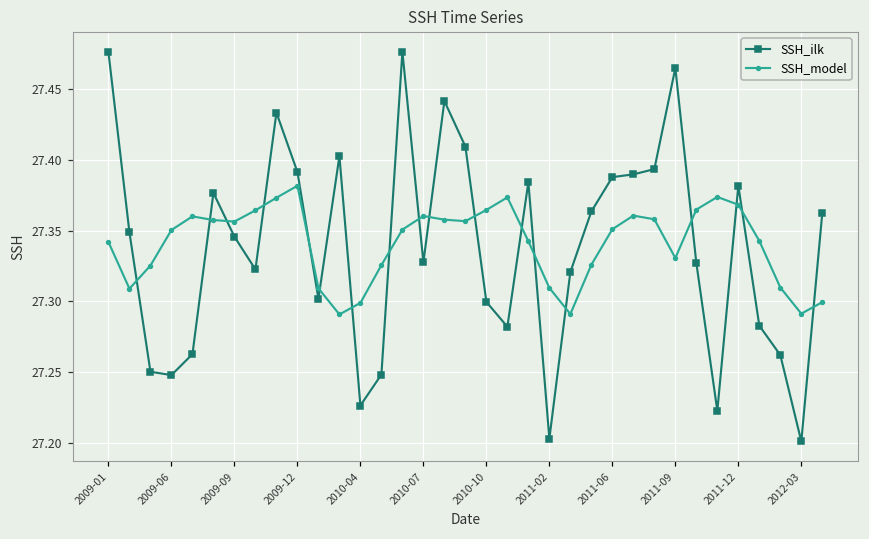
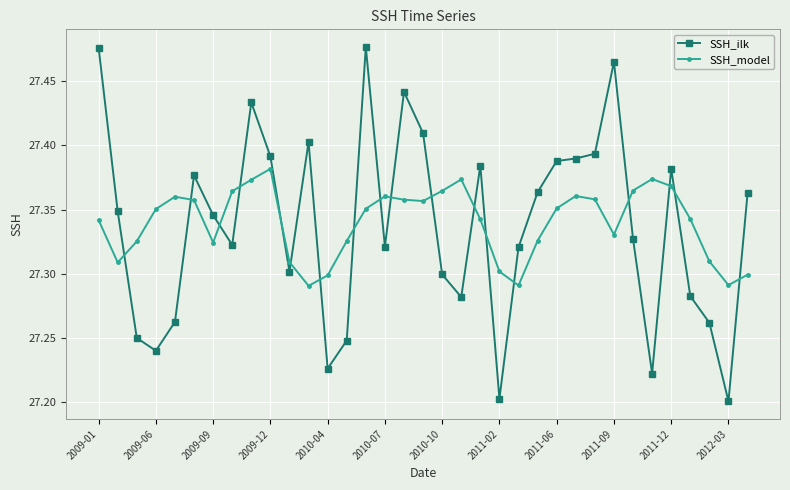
SSH_ilk, 2009-06: 27.248 -> 27.240
SSH_model, 2009-09: 27.356 -> 27.324
SSH_ilk, 2010-07: 27.327 -> 27.321
SSH_model, 2011-02: 27.309 -> 27.302
